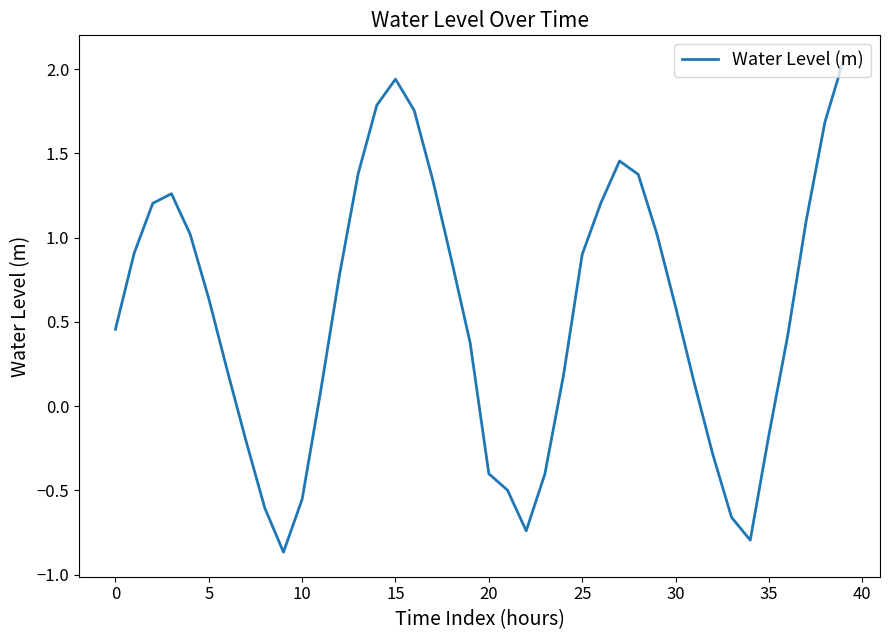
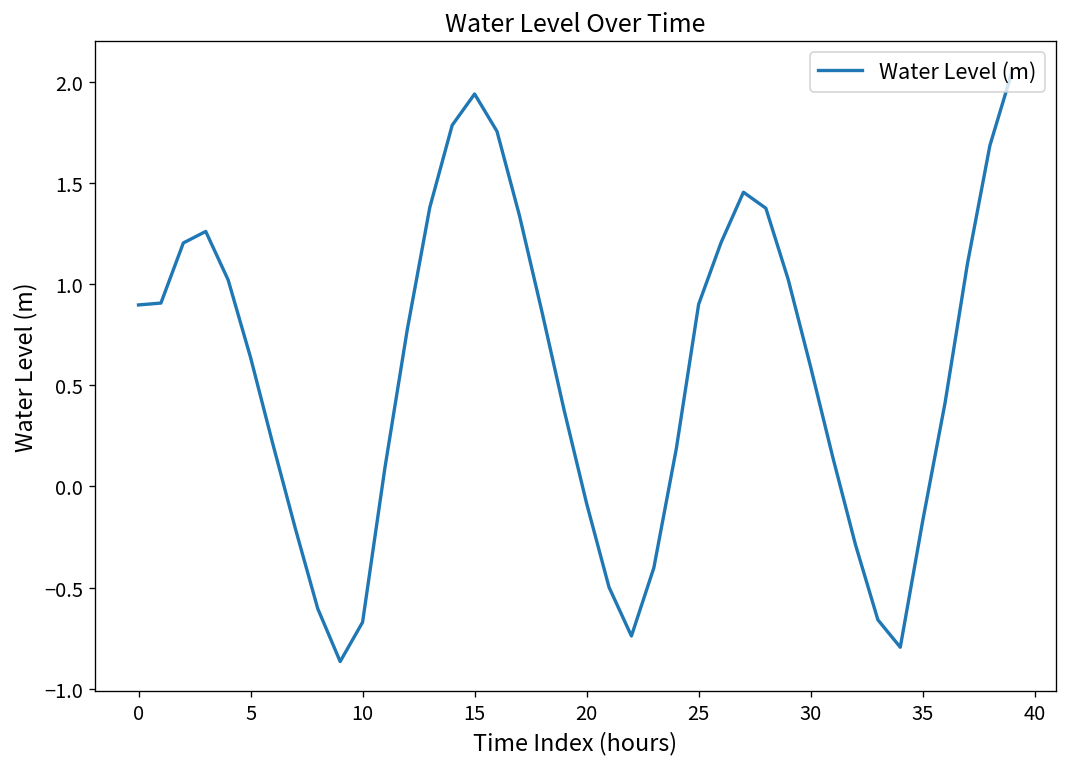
0: 0.46 -> 0.90
10: -0.55 -> -0.67
20: -0.40 -> -0.08
